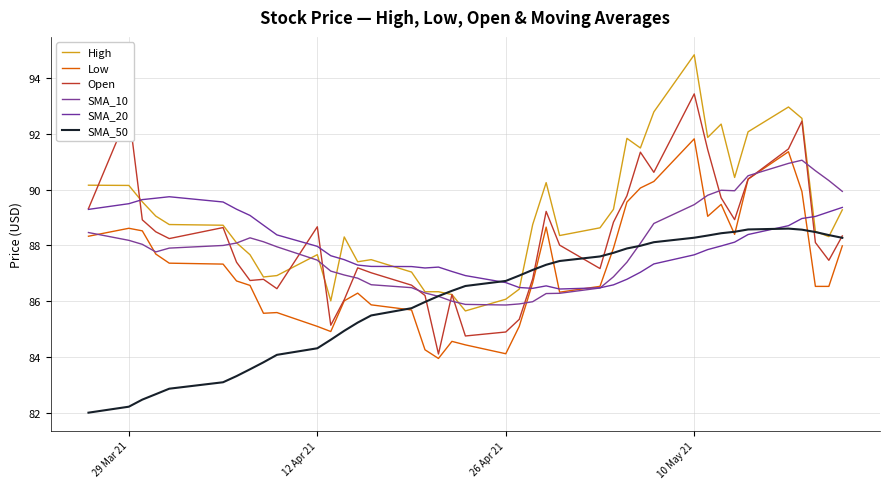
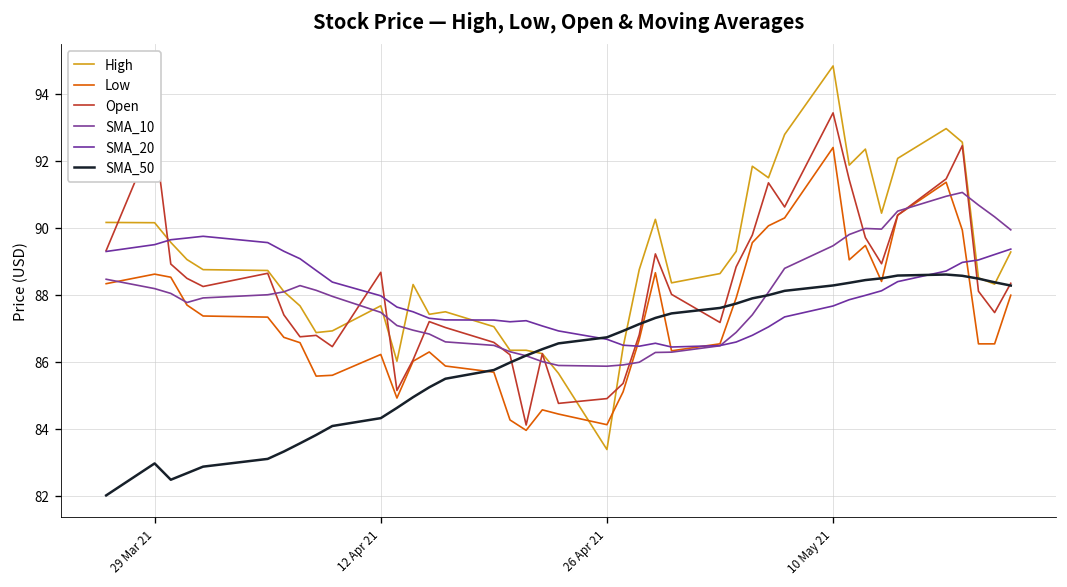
SMA_50, 29 Mar 21: 82.2 -> 83.0
Low, 12 Apr 21: 85.1 -> 86.2
High, 26 Apr 21: 86.1 -> 83.4
Low, 10 May 21: 91.8 -> 92.4
